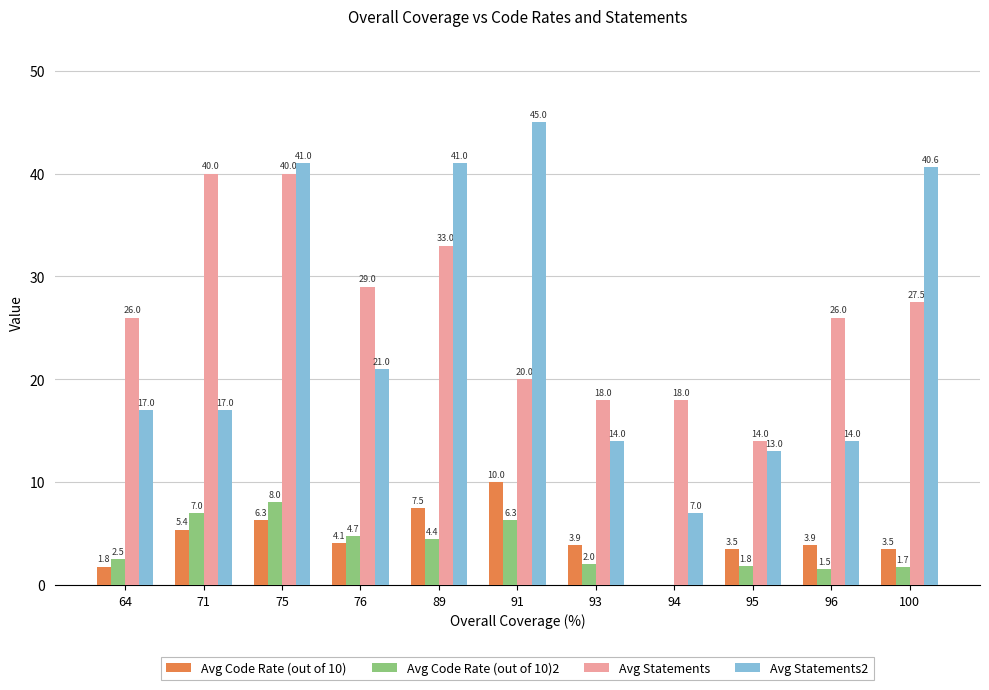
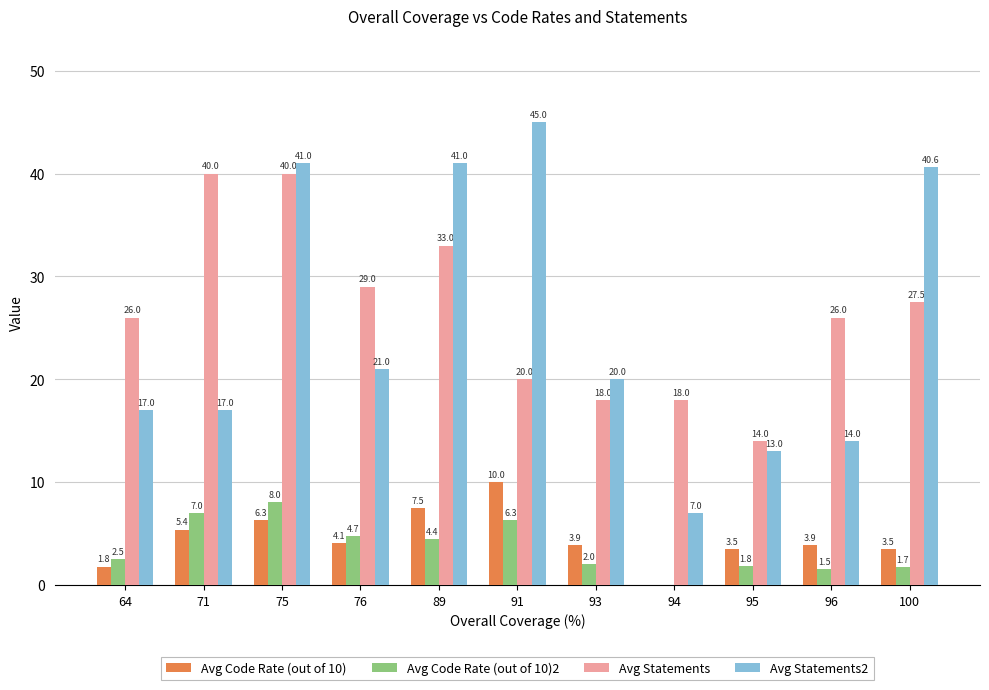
Avg Statements2, 93: 14.0 -> 20.0
